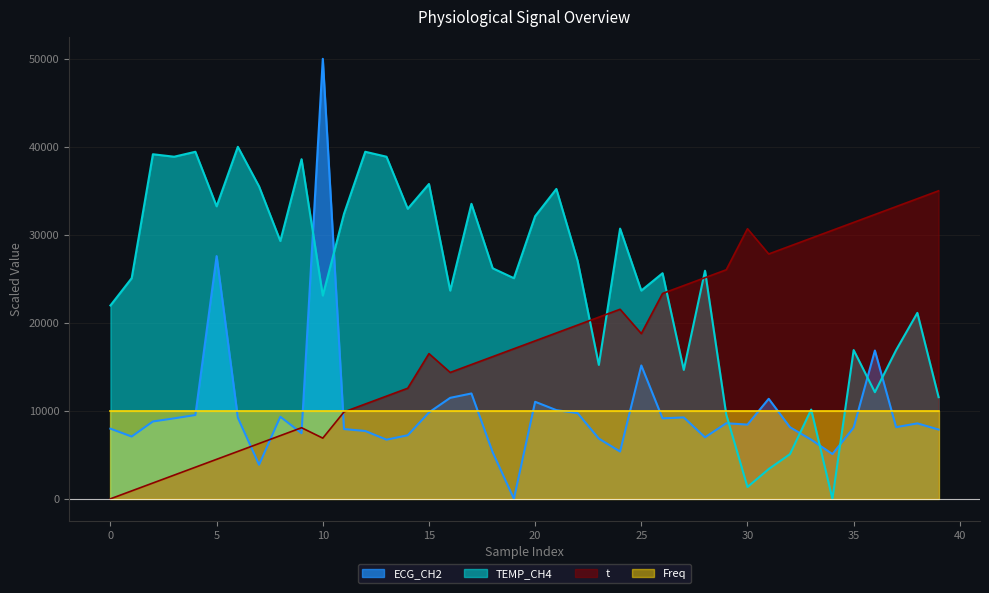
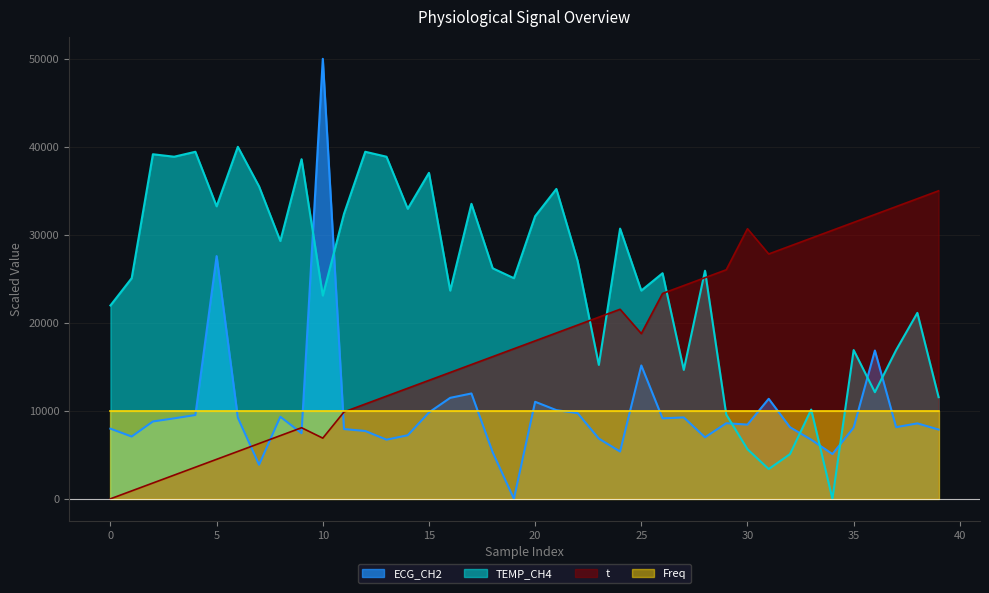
TEMP_CH4, 15: 36000 -> 37000
t, 15: 16000 -> 13000
TEMP_CH4, 30: 1000 -> 6000
